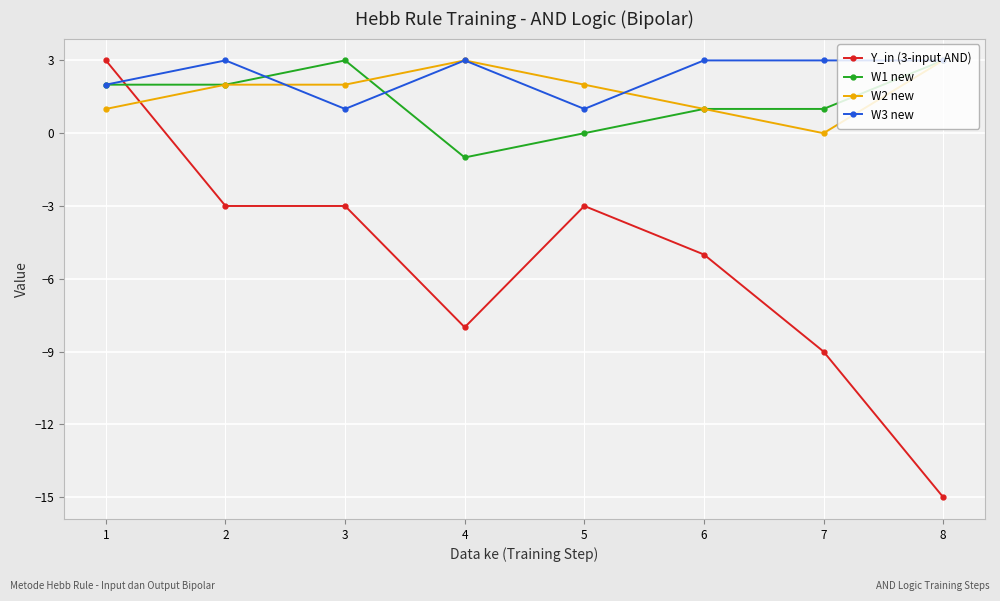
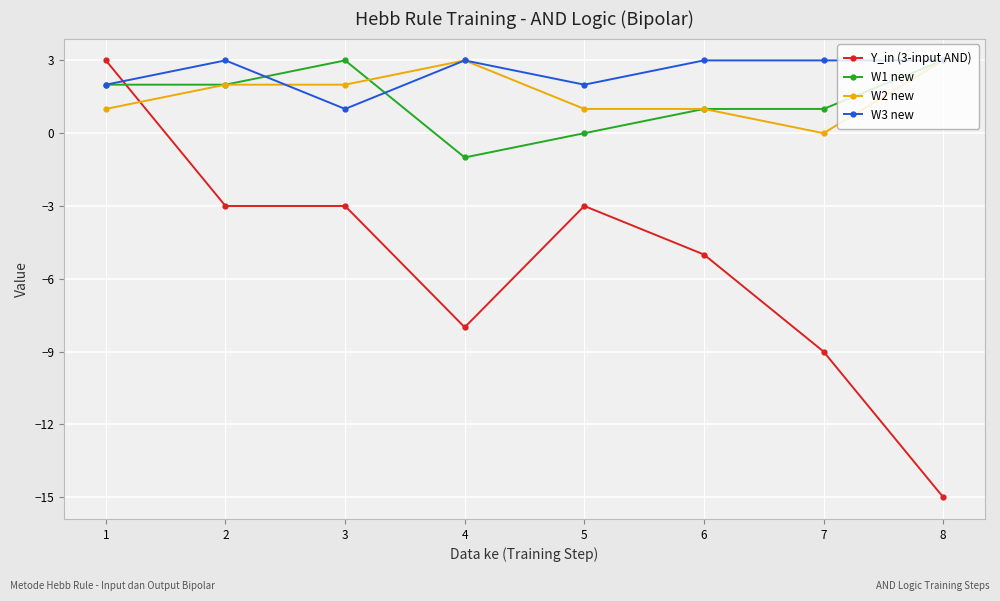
W2 new, 5: 2 -> 1
W3 new, 5: 1 -> 2
